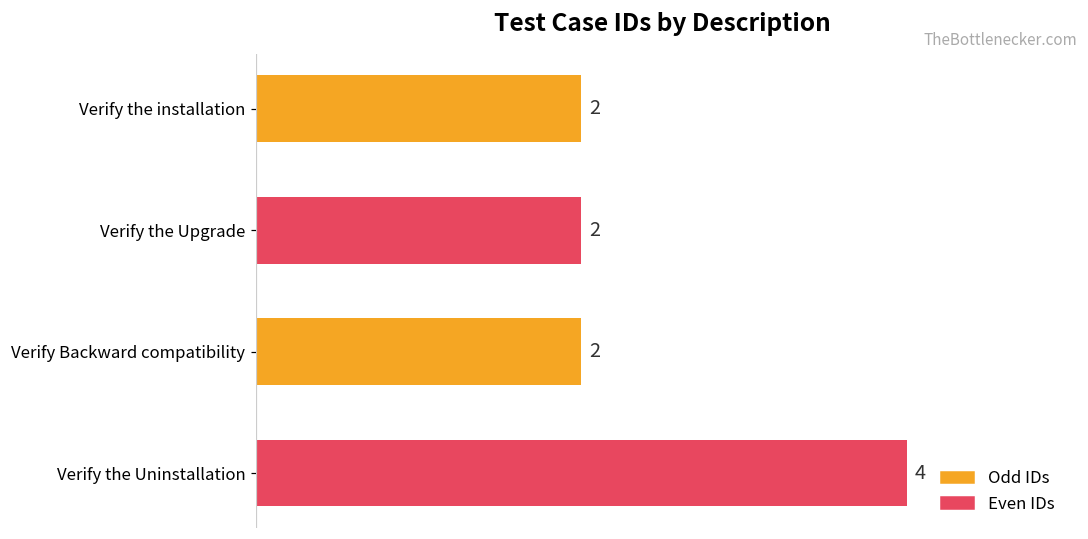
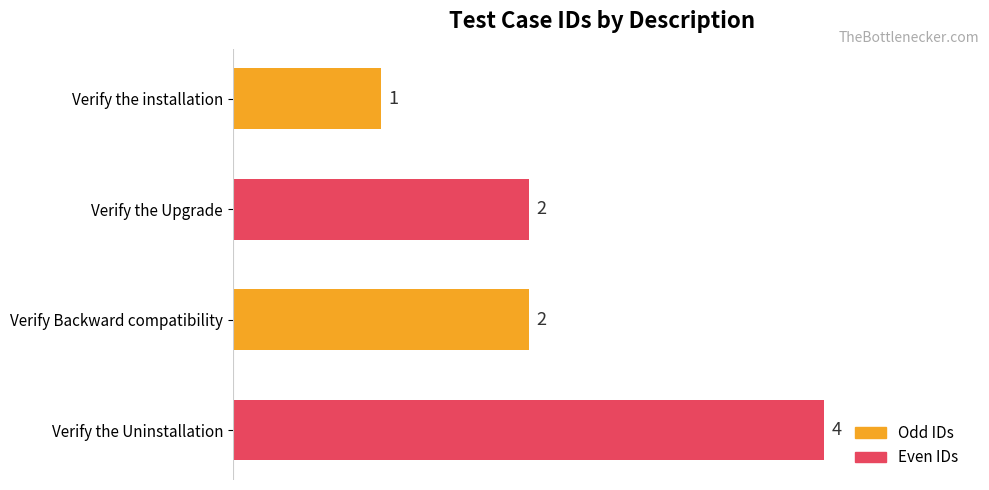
Verify the installation: 2 -> 1
